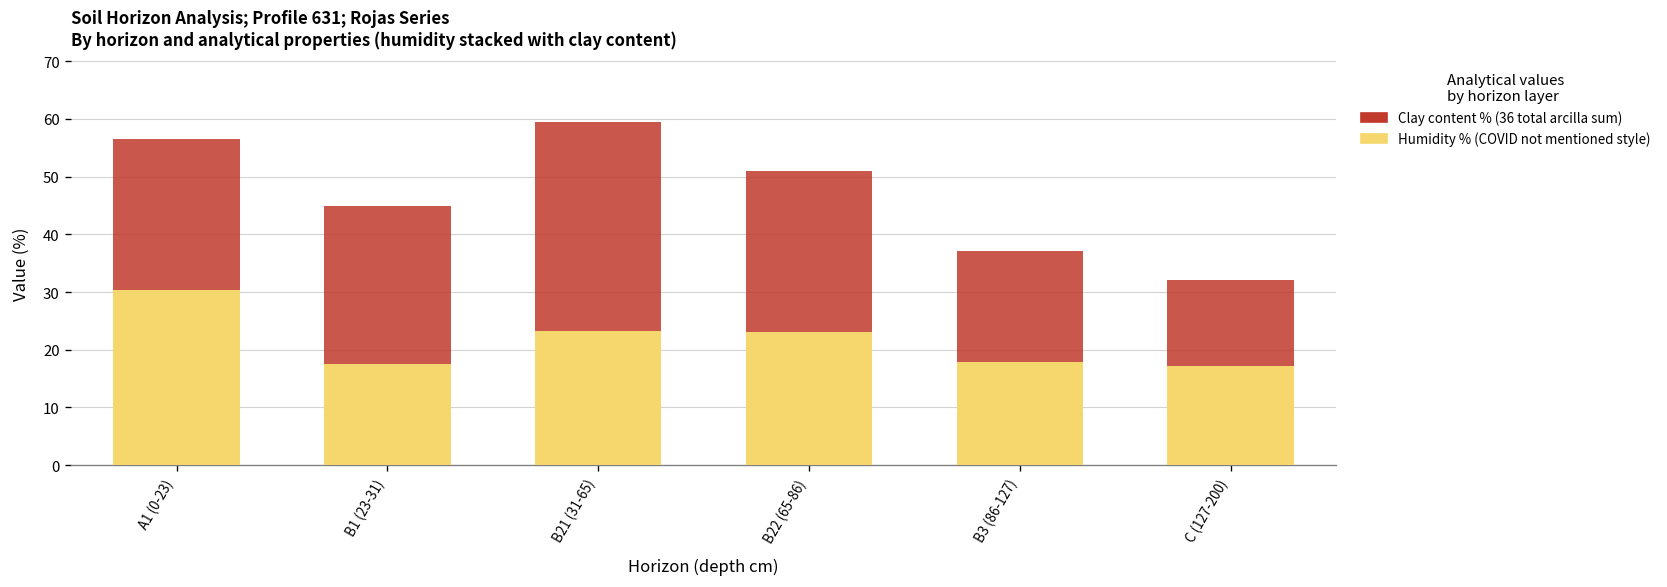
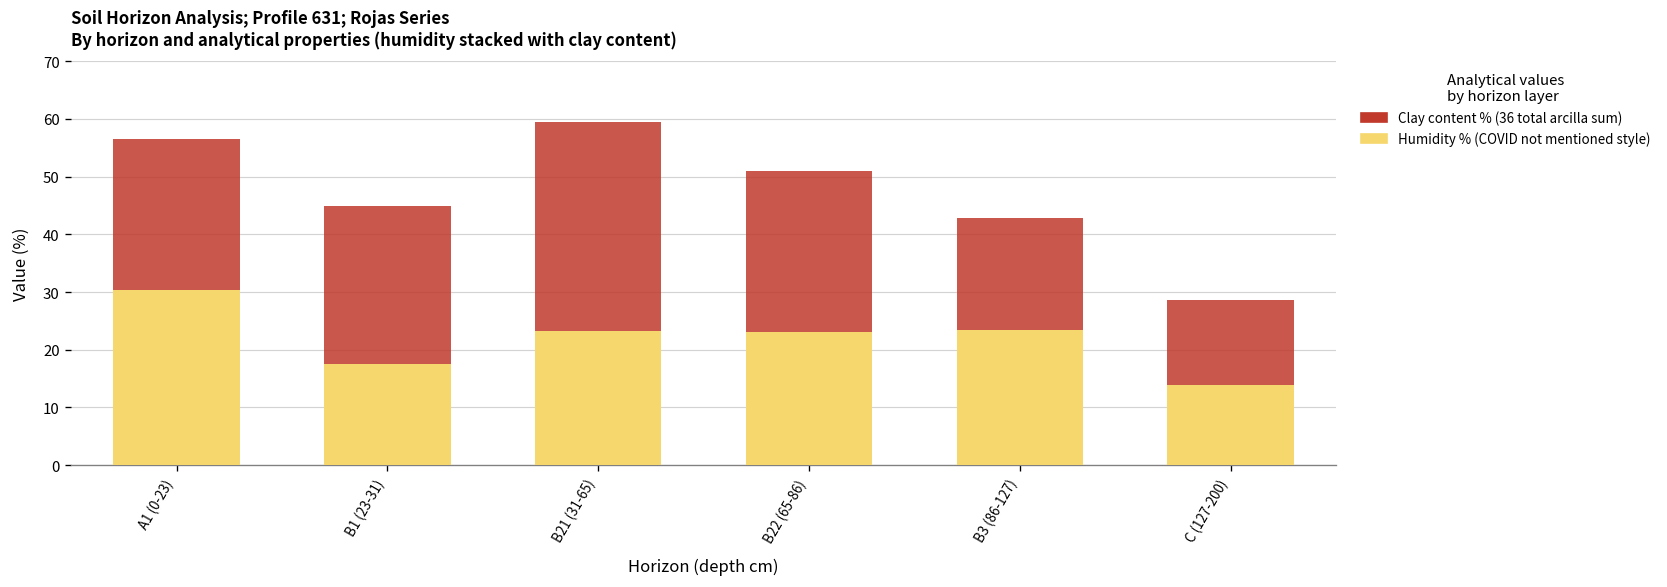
Humidity % (COVID not mentioned style), B3 (86-127): 18 -> 24
Humidity % (COVID not mentioned style), C (127-200): 17 -> 14
